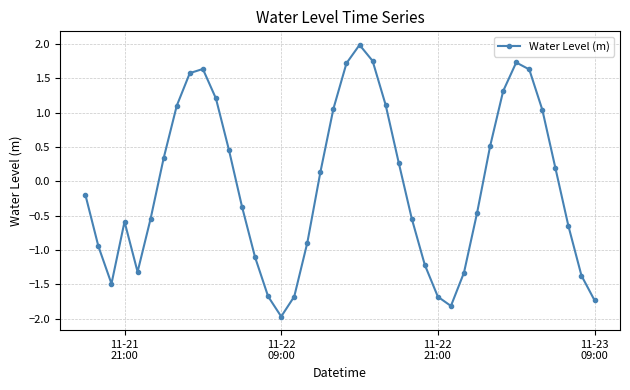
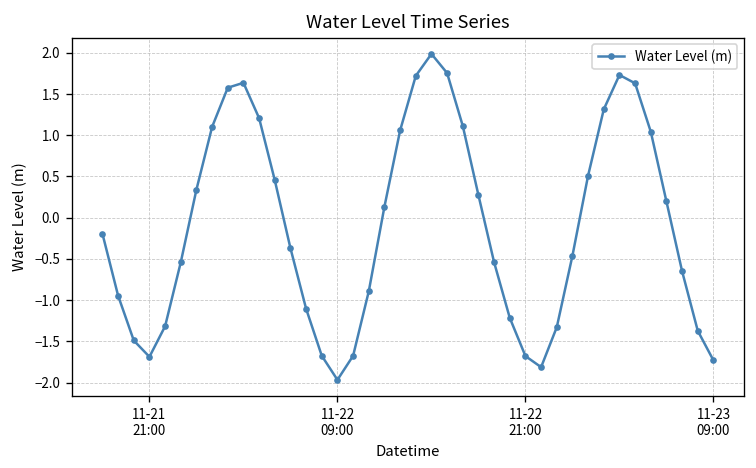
11-21 21:00: -0.6 -> -1.7
